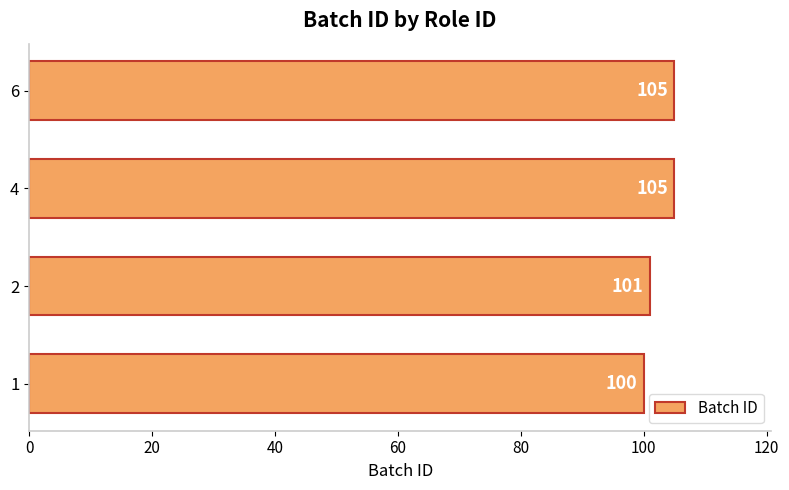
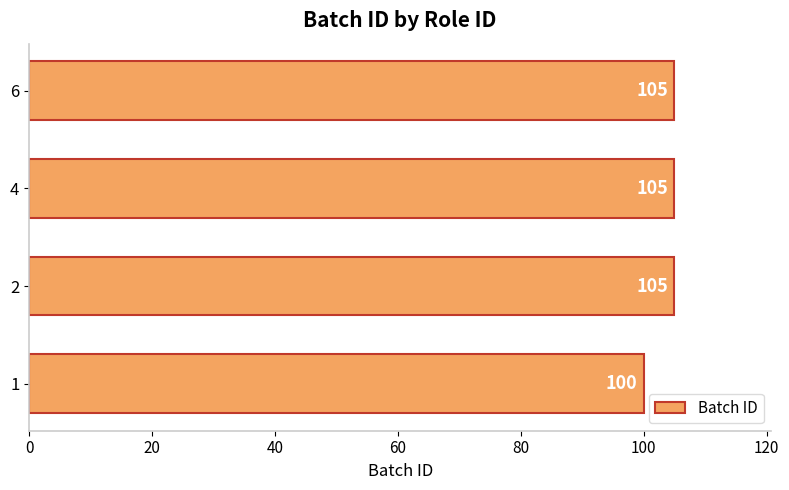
2: 101 -> 105
